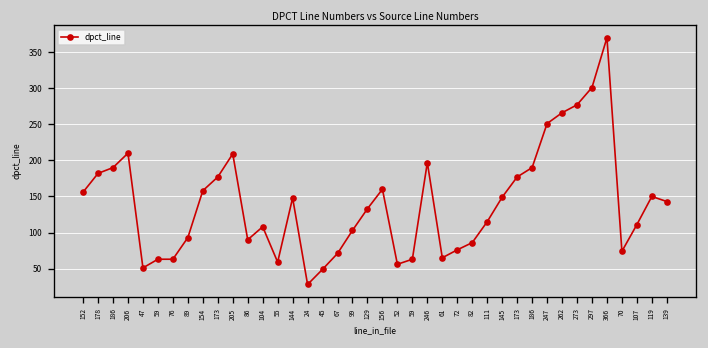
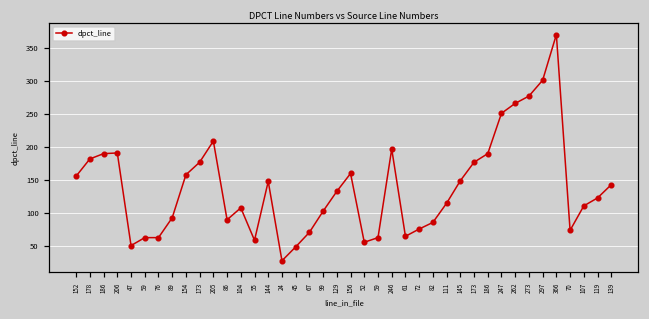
206: 210 -> 190
119: 150 -> 120
